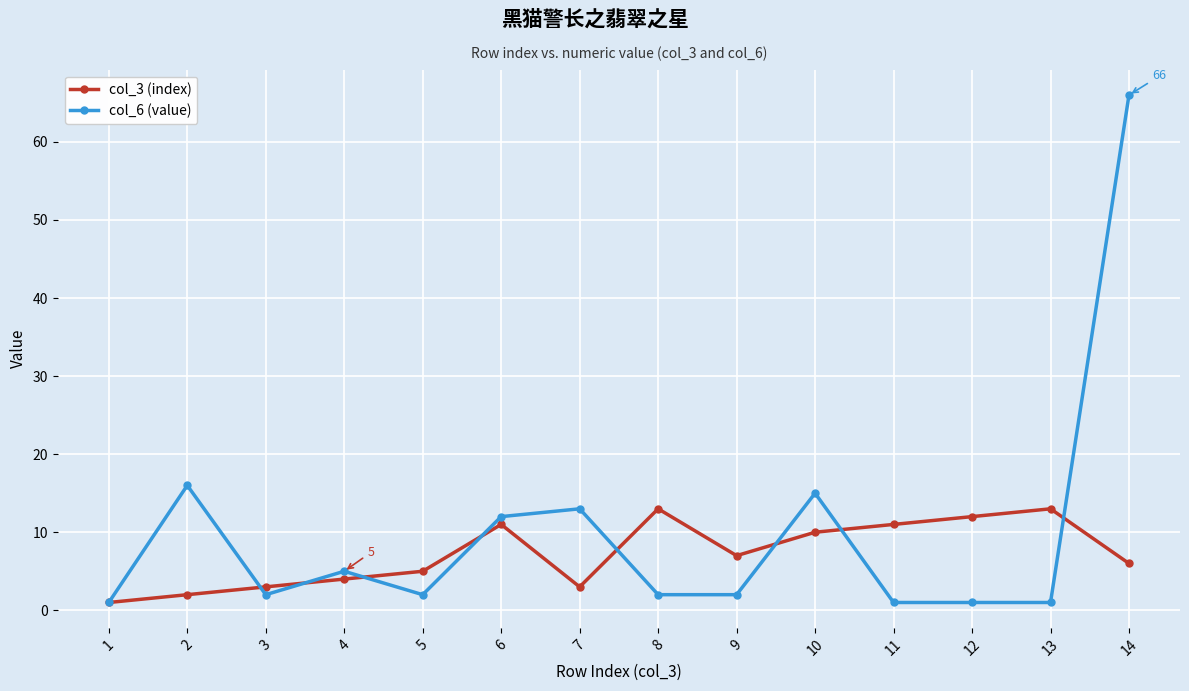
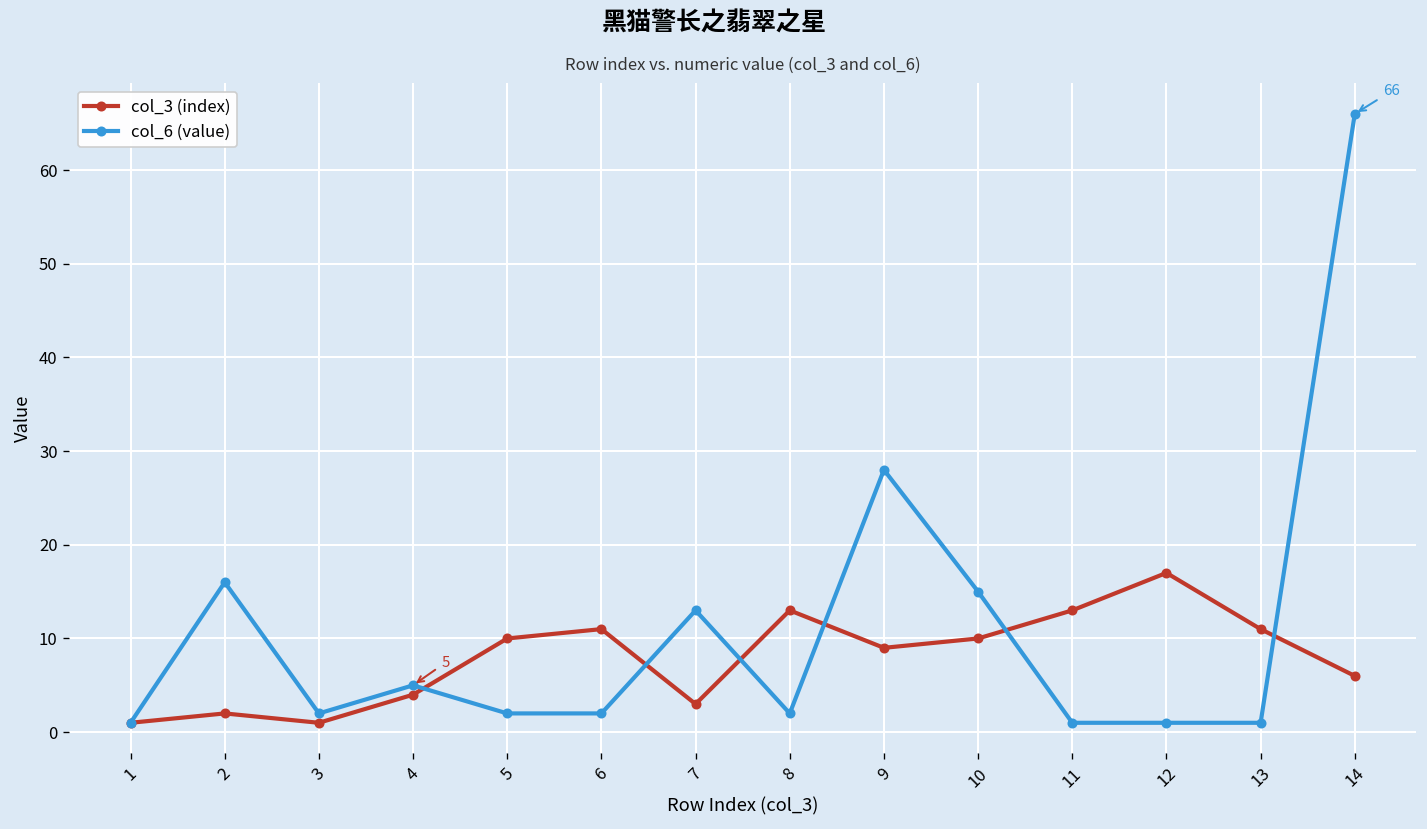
col_3 (index), 3: 3 -> 1
col_3 (index), 5: 5 -> 10
col_6 (value), 6: 12 -> 2
col_3 (index), 9: 7 -> 9
col_6 (value), 9: 2 -> 28
col_3 (index), 11: 11 -> 13
col_3 (index), 12: 12 -> 17
col_3 (index), 13: 13 -> 11
